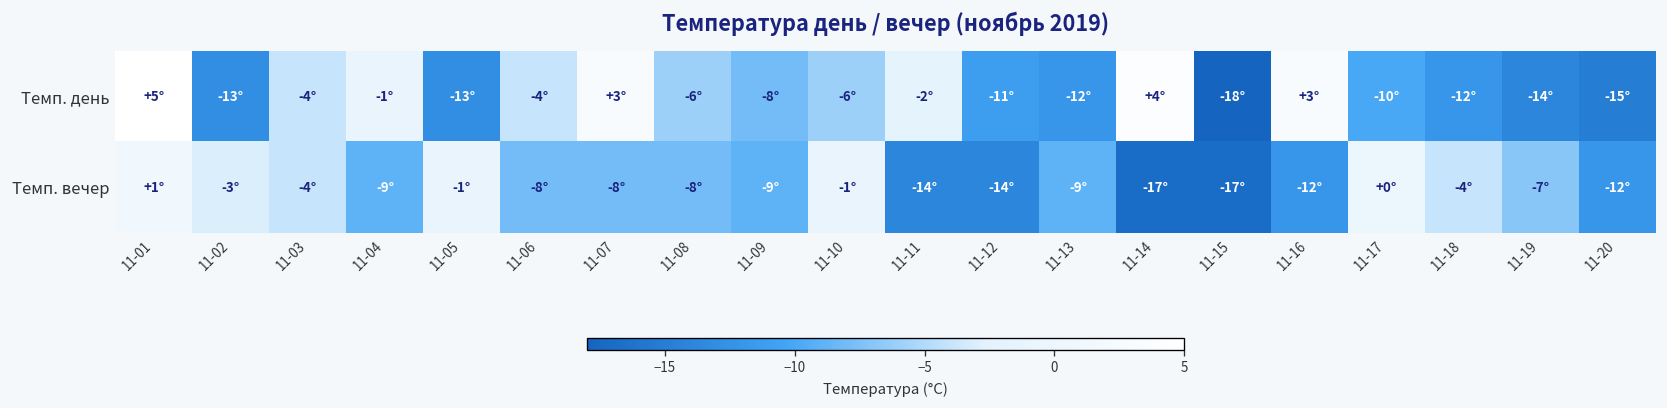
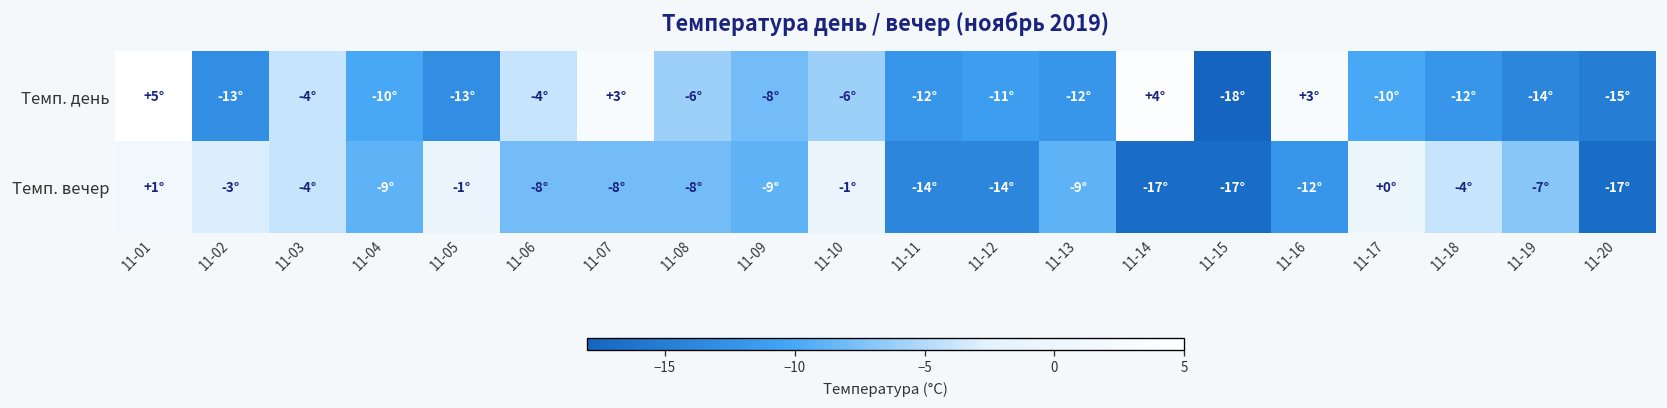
Темп. день, 11-04: -1° -> -10°
Темп. день, 11-11: -2° -> -12°
Темп. вечер, 11-20: -12° -> -17°
